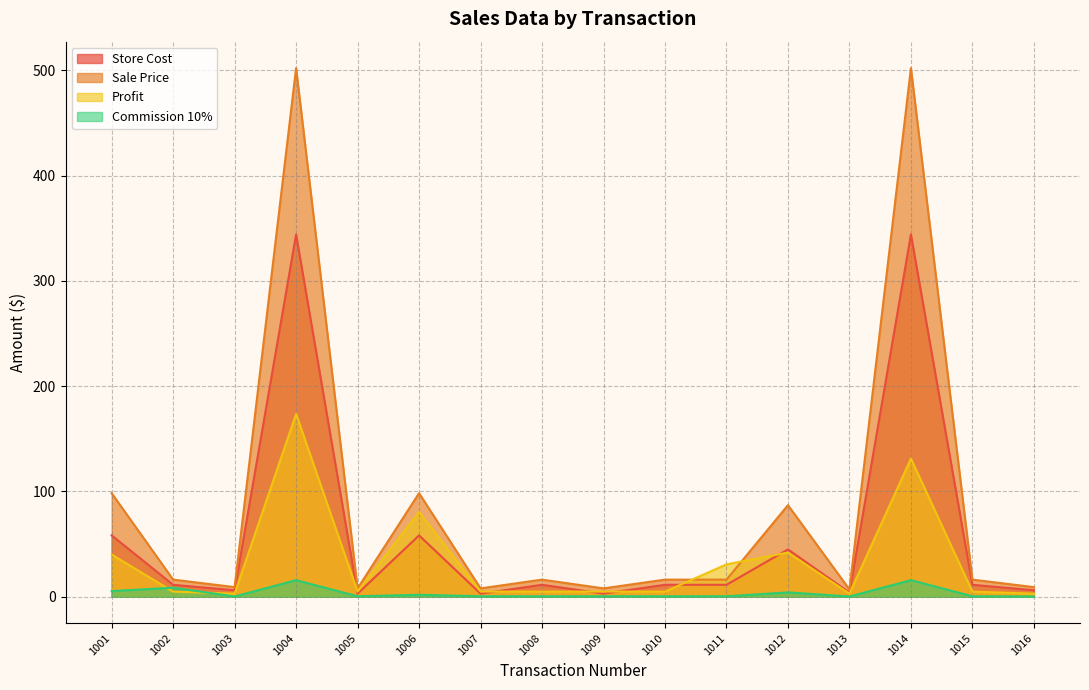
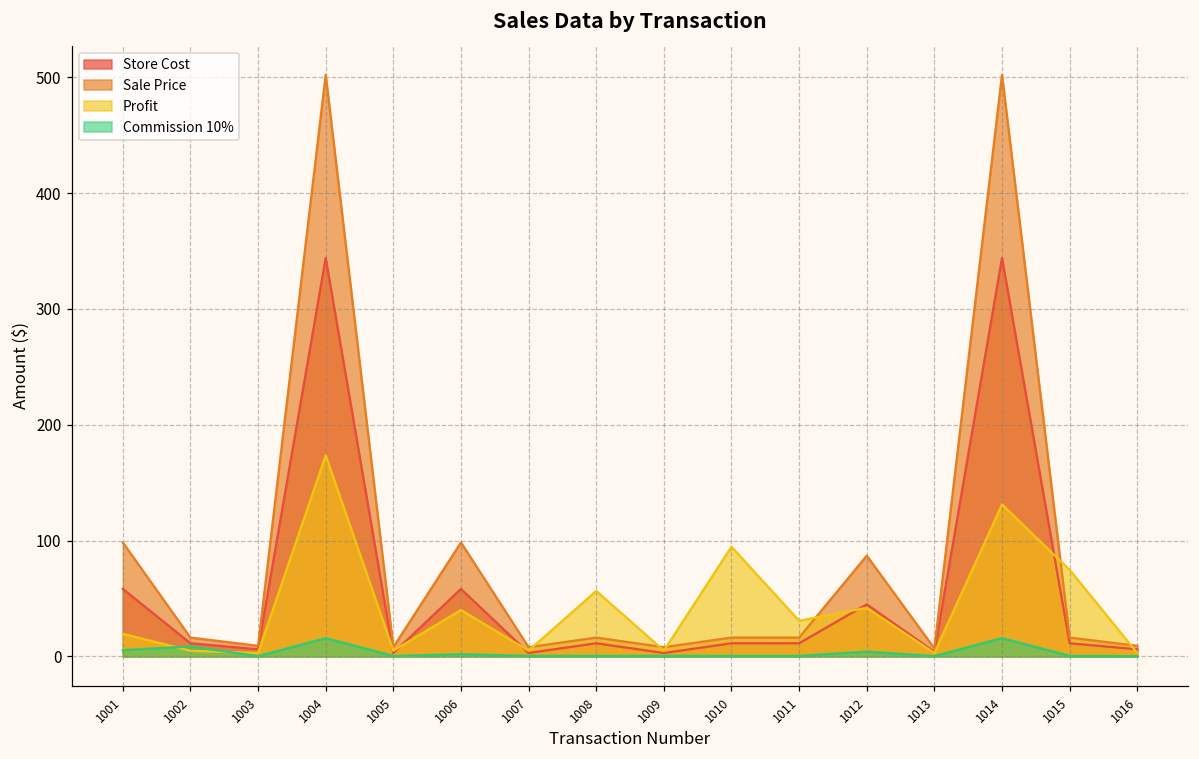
Profit, 1001: 40 -> 20
Profit, 1006: 81 -> 40
Profit, 1008: 5 -> 57
Profit, 1010: 5 -> 95
Profit, 1015: 5 -> 75
